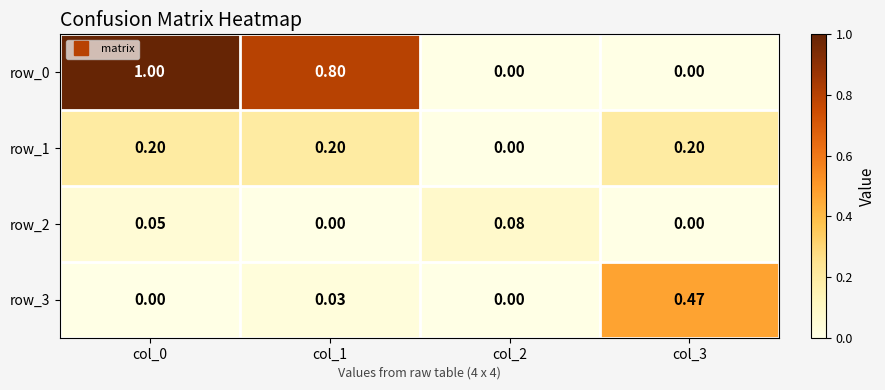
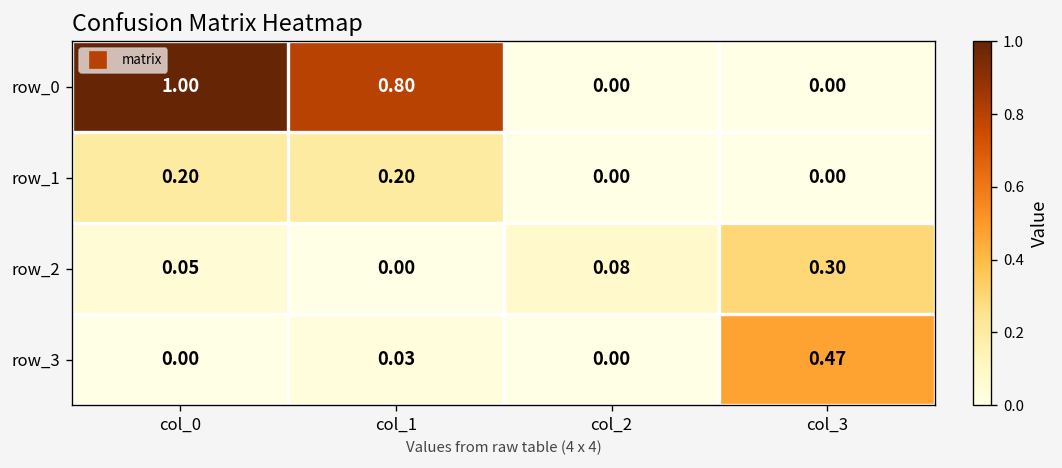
row_1, col_3: 0.20 -> 0.00
row_2, col_3: 0.00 -> 0.30
